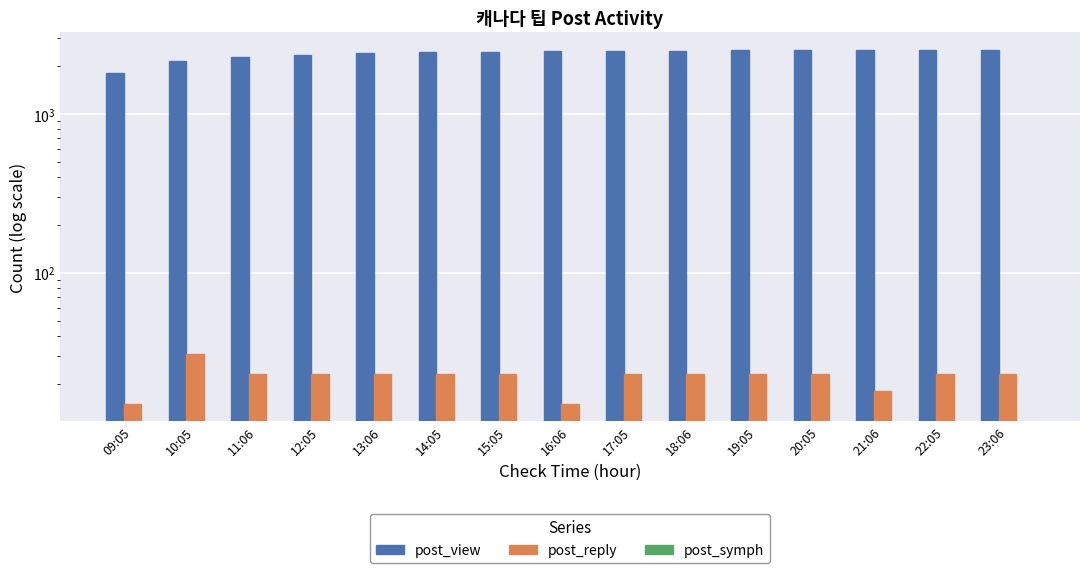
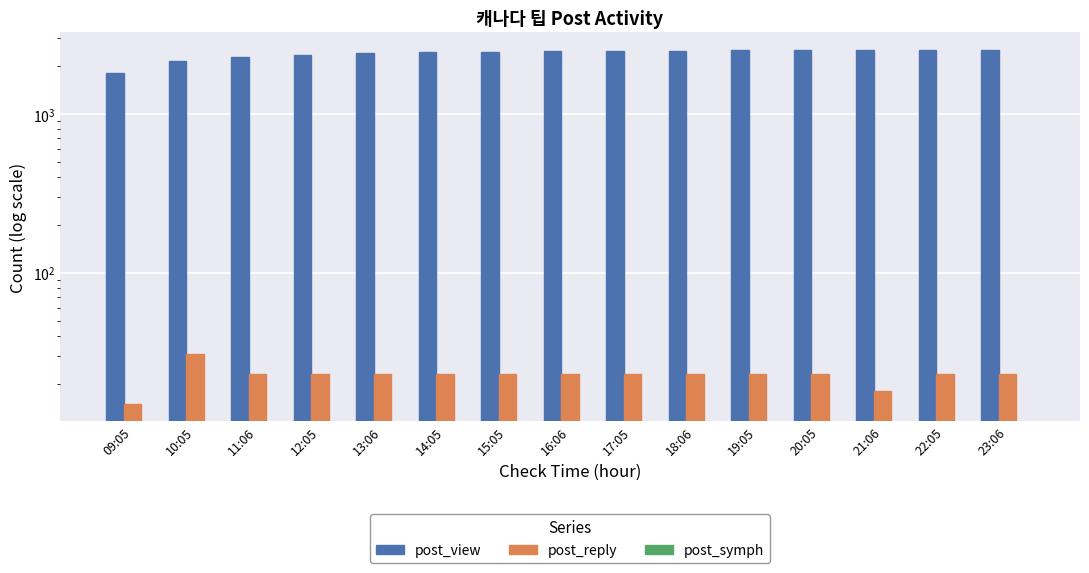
post_reply, 16:06: 15 -> 23
